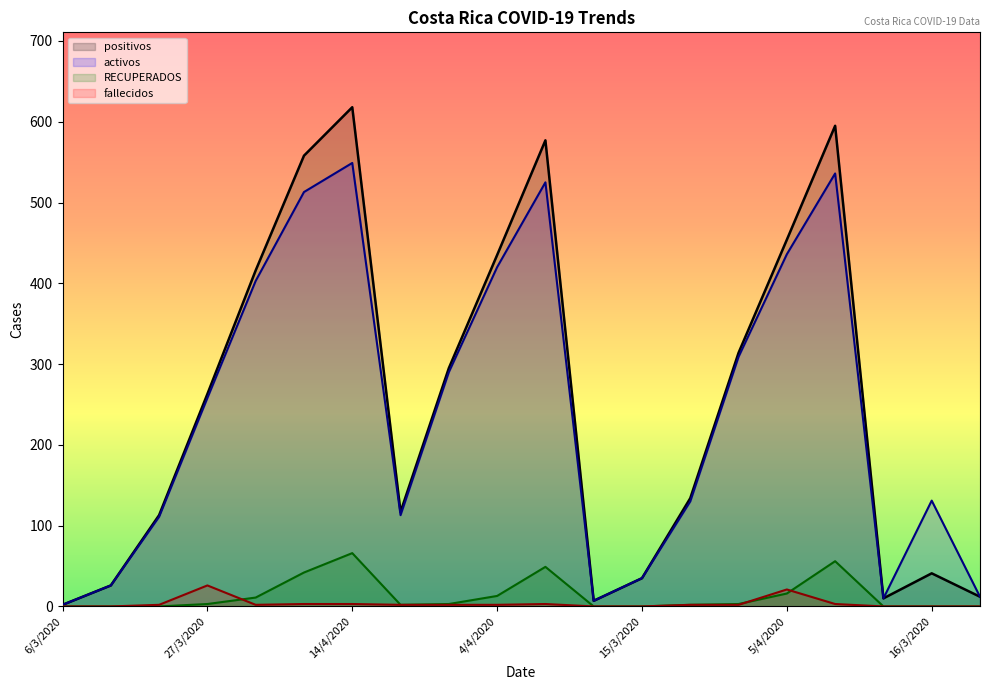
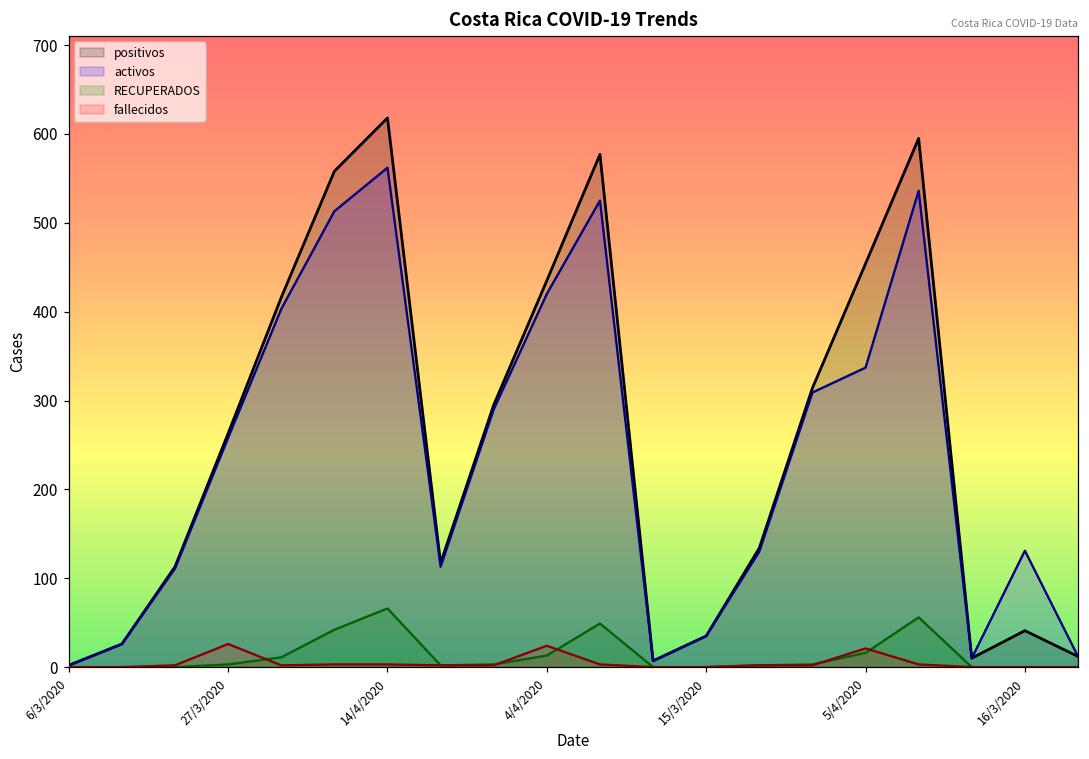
activos, 14/4/2020: 550 -> 560
fallecidos, 4/4/2020: 0 -> 20
activos, 5/4/2020: 440 -> 340
